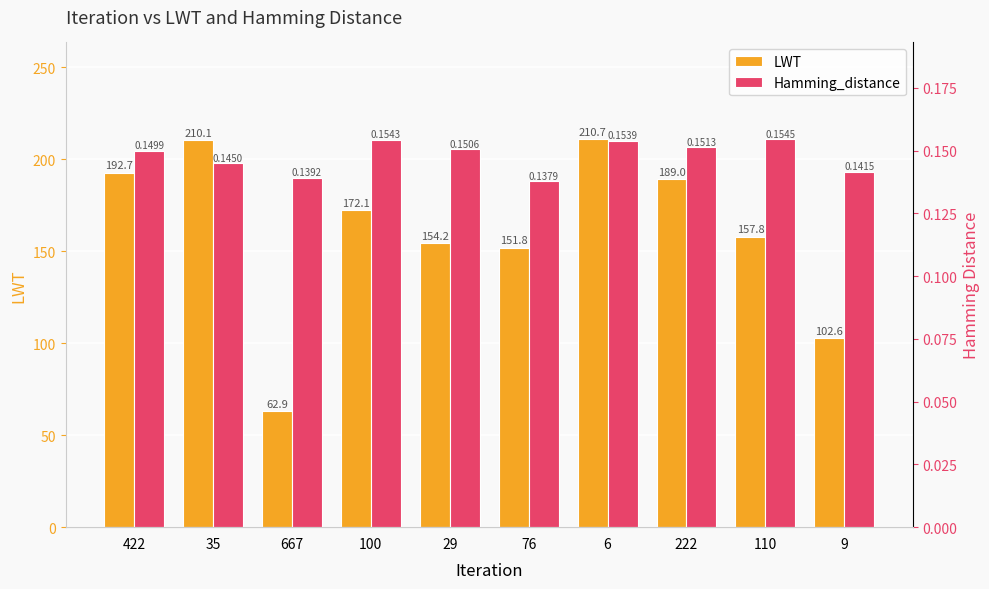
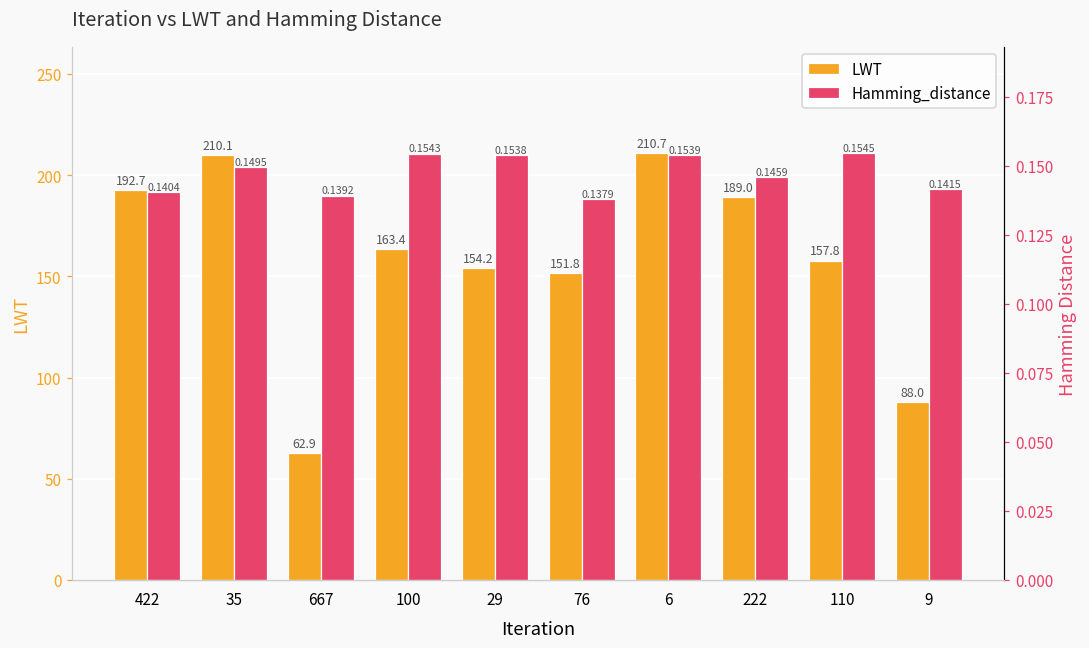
LWT, 100: 172.1 -> 163.4
LWT, 9: 102.6 -> 88.0
Hamming_distance, 422: 0.1499 -> 0.1404
Hamming_distance, 35: 0.1450 -> 0.1495
Hamming_distance, 29: 0.1506 -> 0.1538
Hamming_distance, 222: 0.1513 -> 0.1459
